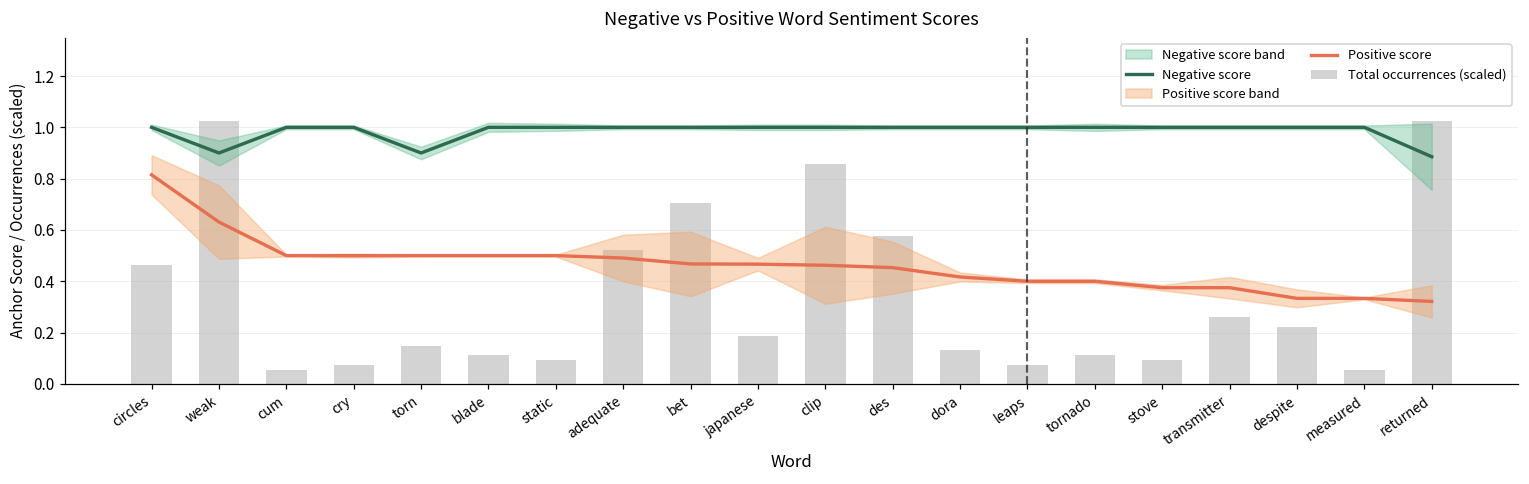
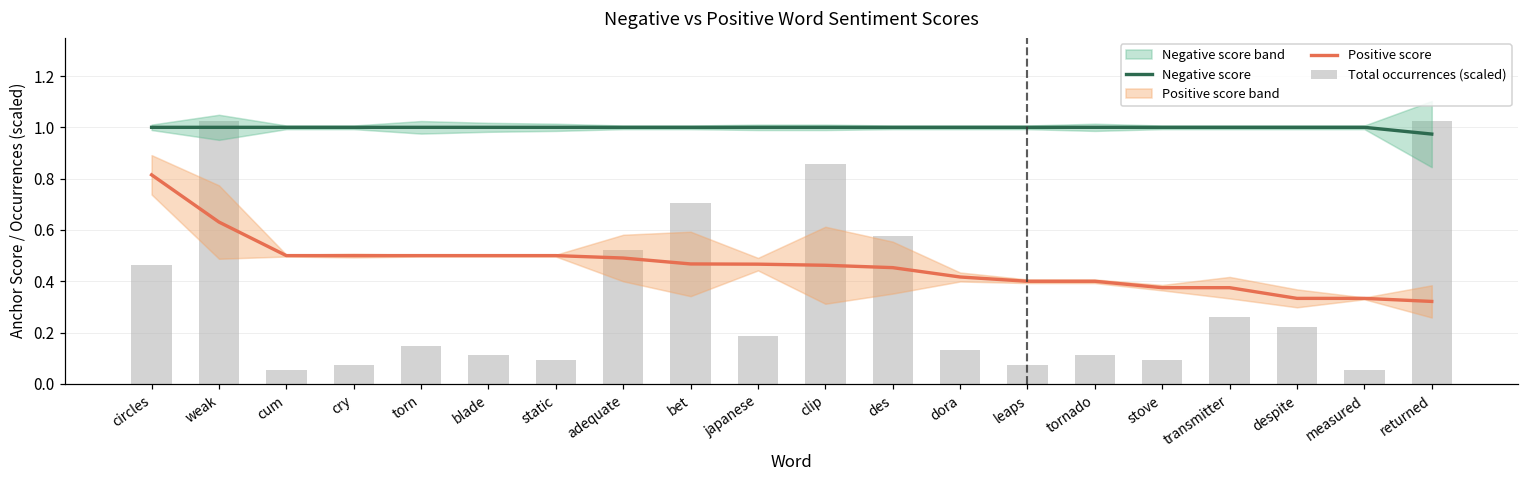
Negative score, weak: 0.9 -> 1.0
Negative score, torn: 0.9 -> 1.0
Negative score, returned: 0.89 -> 0.97
